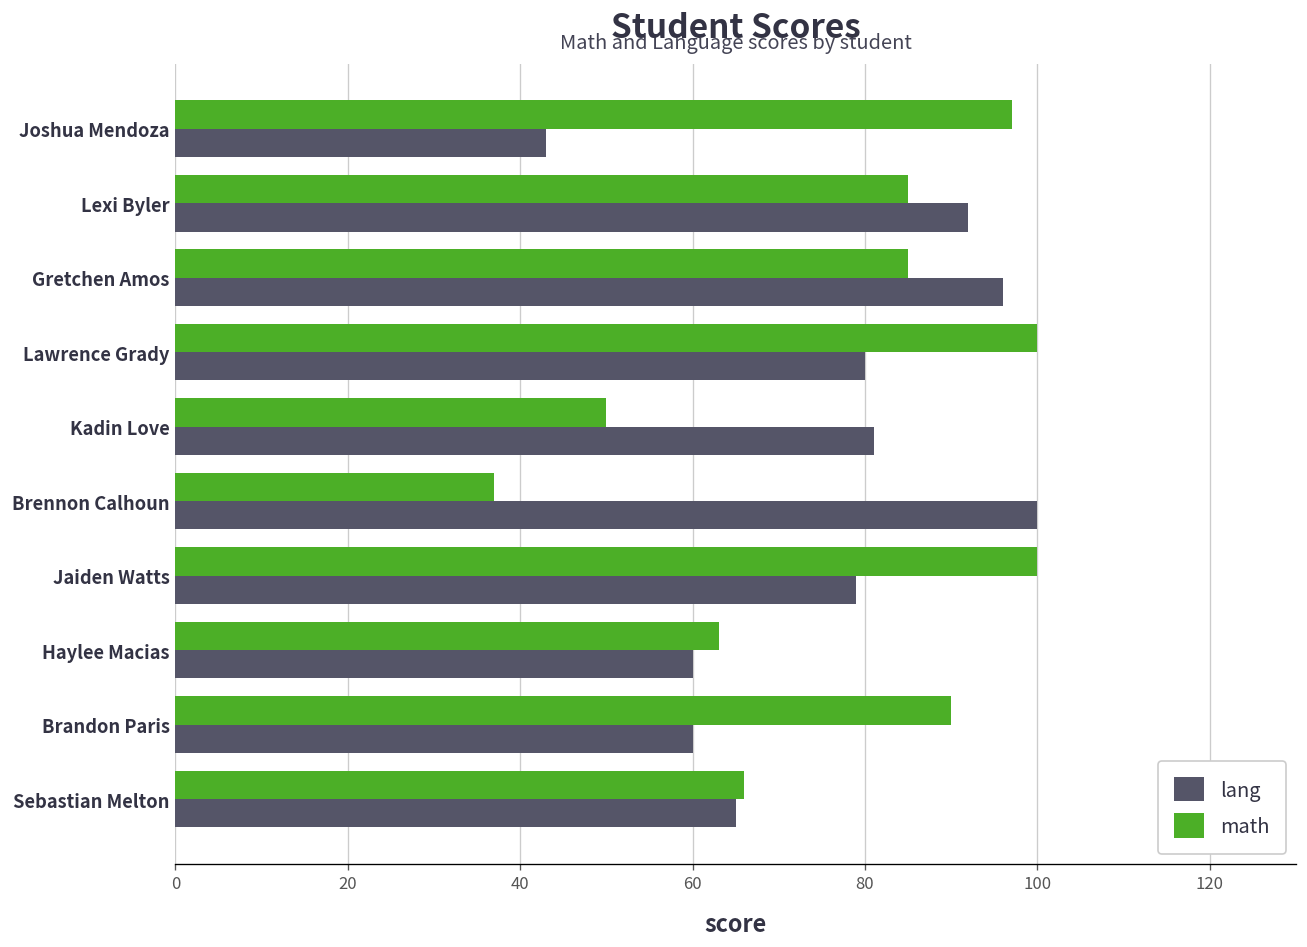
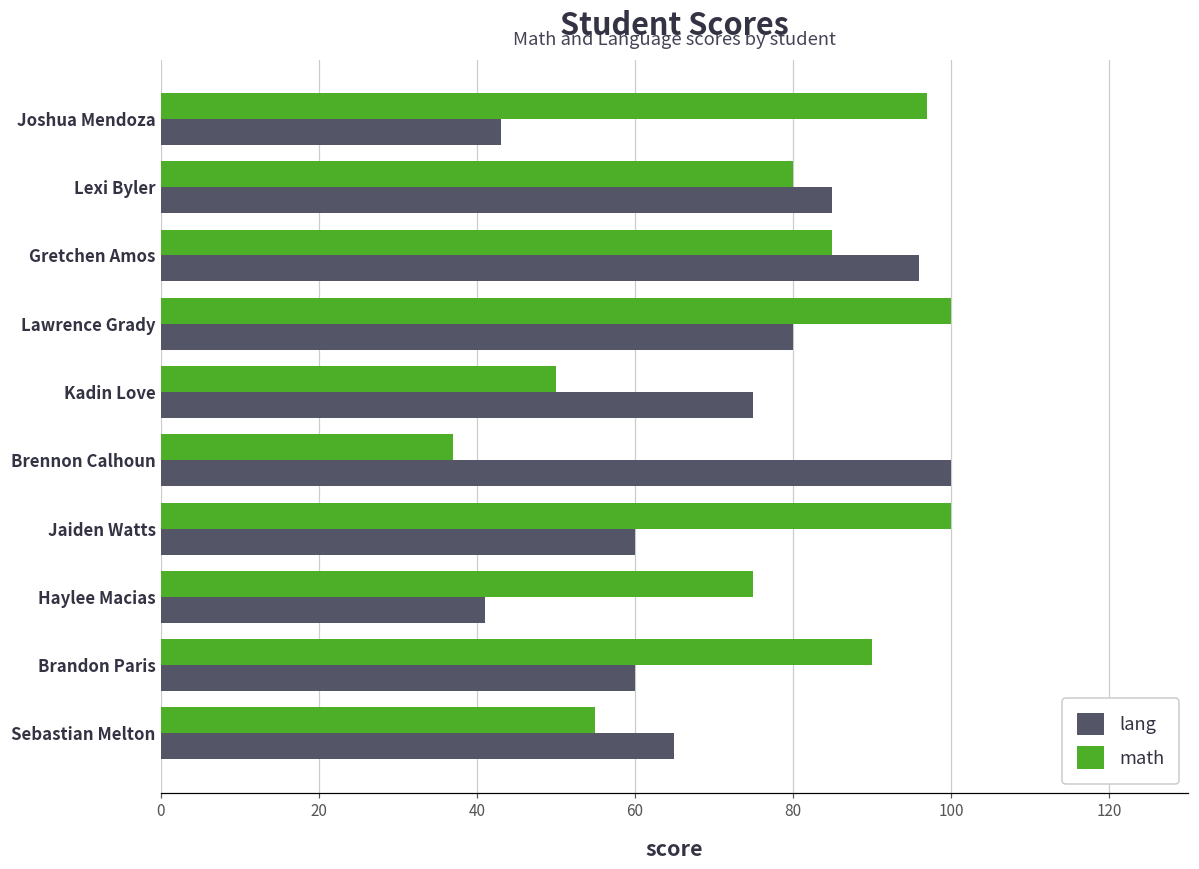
math, Lexi Byler: 85 -> 80
lang, Lexi Byler: 92 -> 85
lang, Kadin Love: 81 -> 75
lang, Jaiden Watts: 79 -> 60
math, Haylee Macias: 63 -> 75
lang, Haylee Macias: 60 -> 41
math, Sebastian Melton: 66 -> 55
